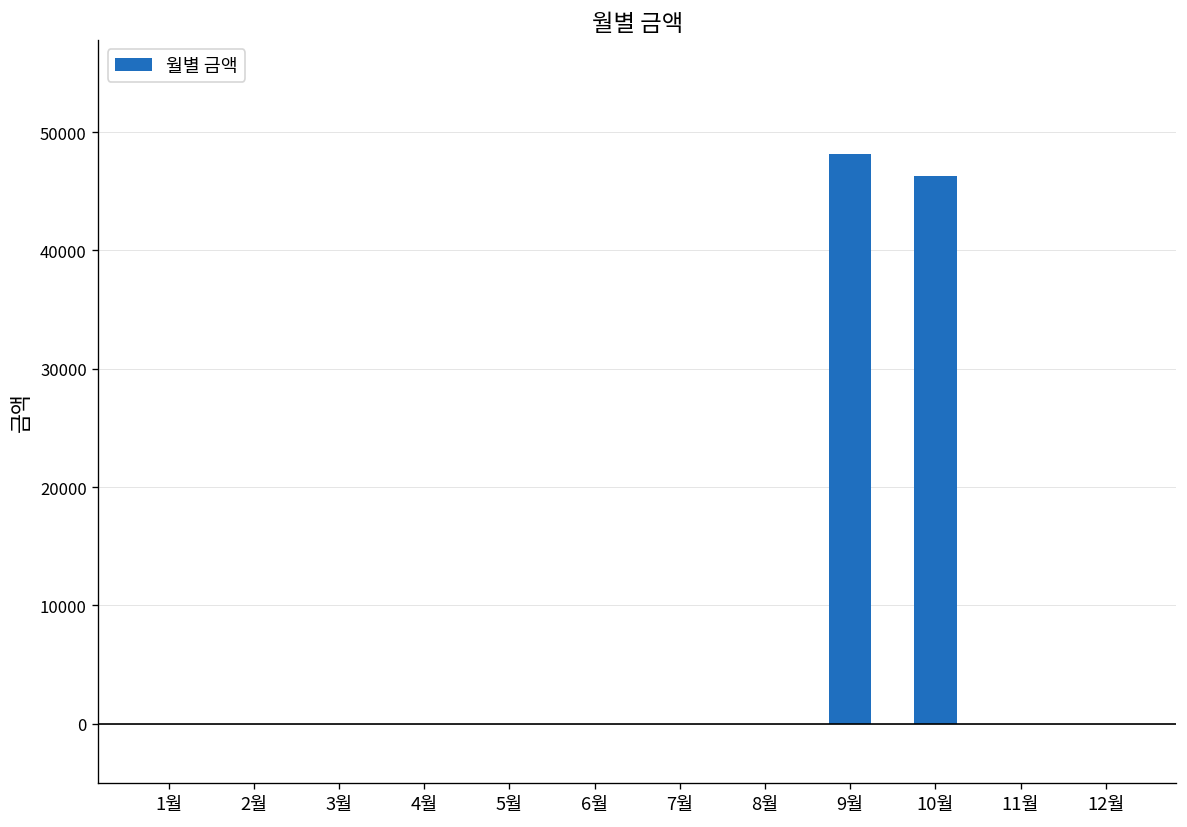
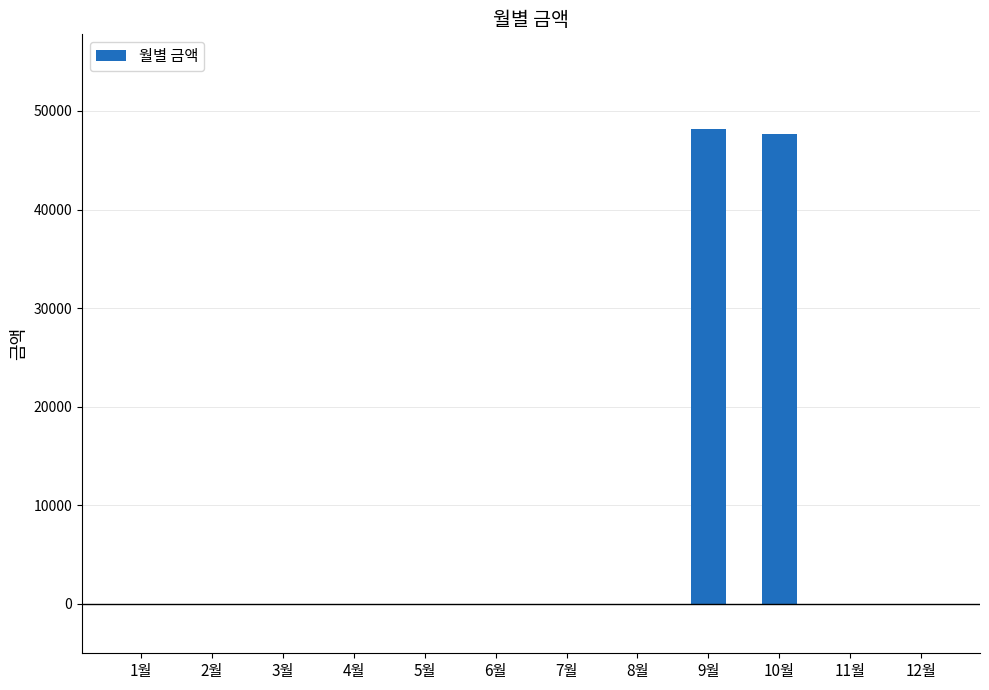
10월: 46000 -> 48000
